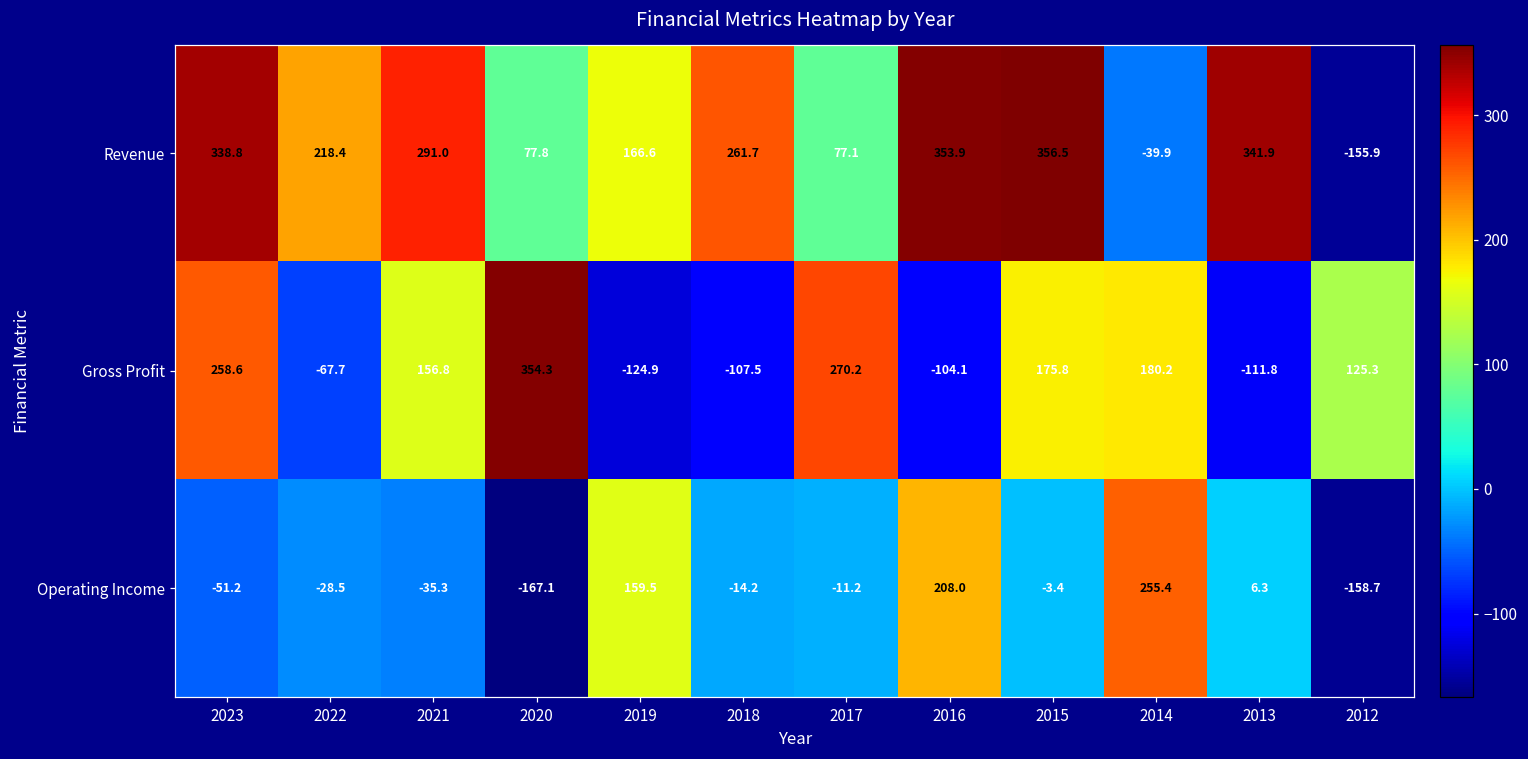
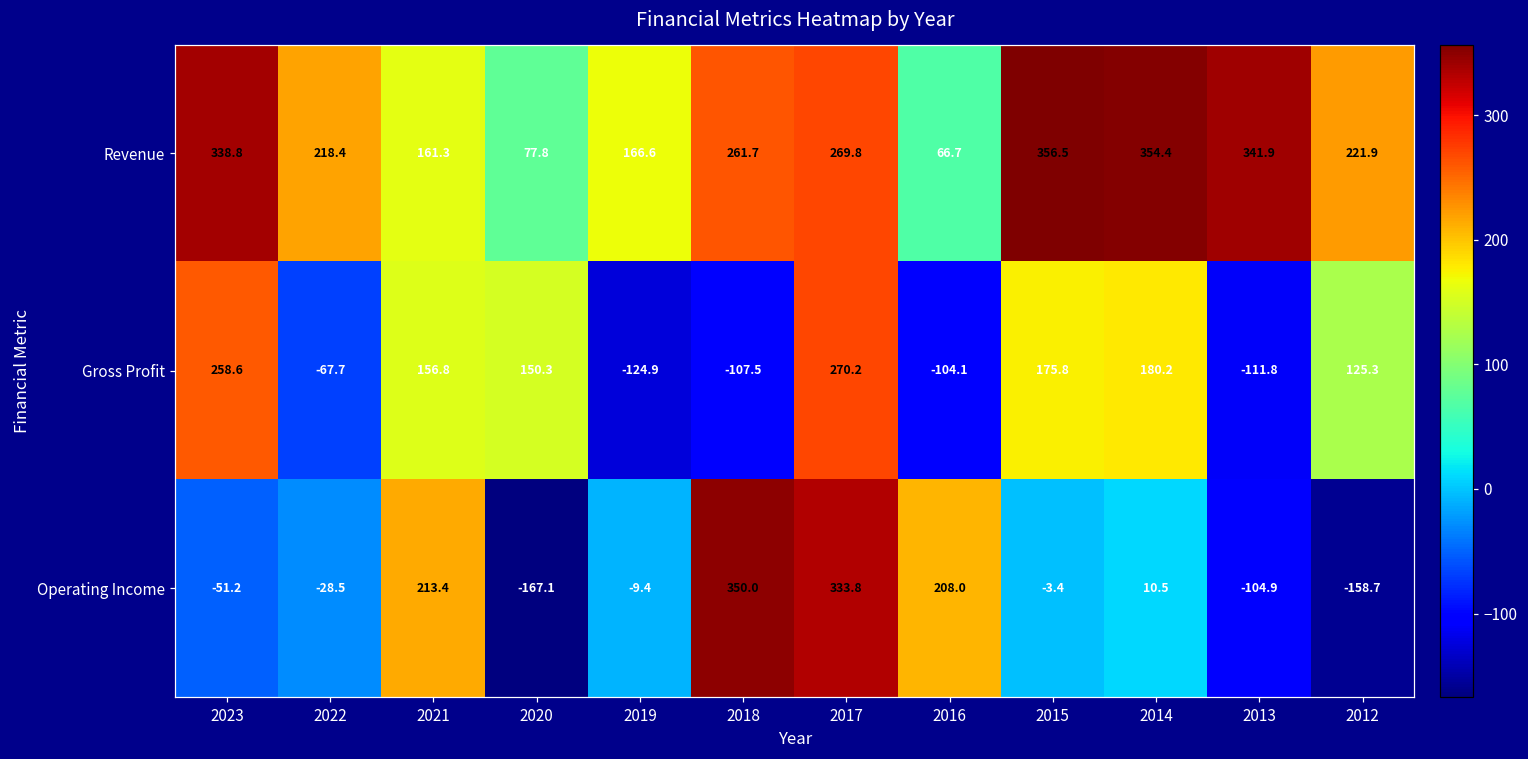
Revenue, 2021: 291.0 -> 161.3
Revenue, 2017: 77.1 -> 269.8
Revenue, 2016: 353.9 -> 66.7
Revenue, 2014: -39.9 -> 354.4
Revenue, 2012: -155.9 -> 221.9
Gross Profit, 2020: 354.3 -> 150.3
Operating Income, 2021: -35.3 -> 213.4
Operating Income, 2019: 159.5 -> -9.4
Operating Income, 2018: -14.2 -> 350.0
Operating Income, 2017: -11.2 -> 333.8
Operating Income, 2014: 255.4 -> 10.5
Operating Income, 2013: 6.3 -> -104.9
